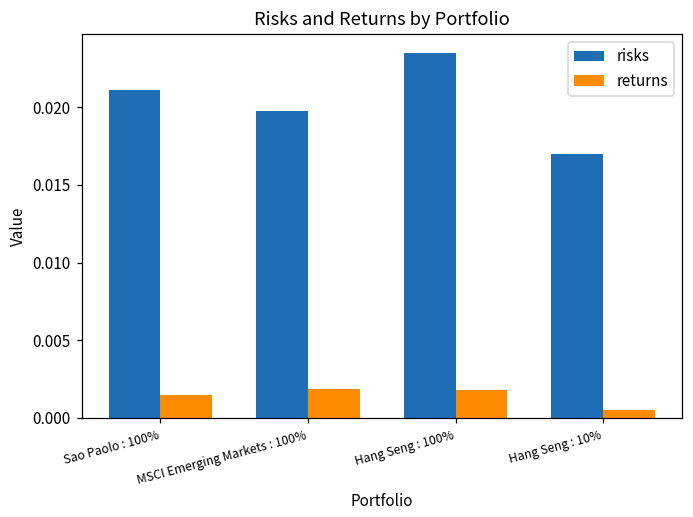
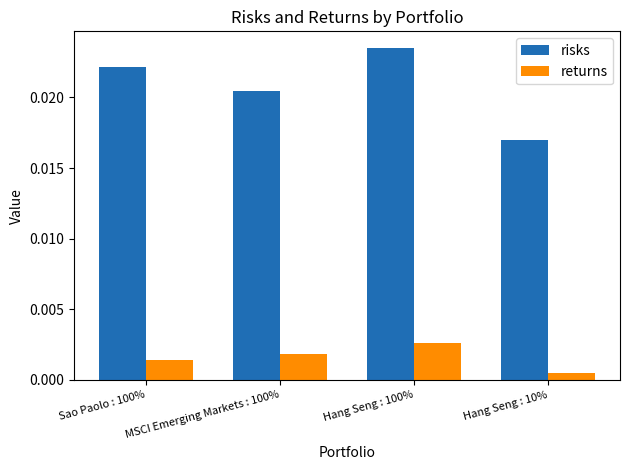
risks, Sao Paolo : 100%: 0.0211 -> 0.0222
risks, MSCI Emerging Markets : 100%: 0.0197 -> 0.0204
returns, Hang Seng : 100%: 0.0018 -> 0.0026
